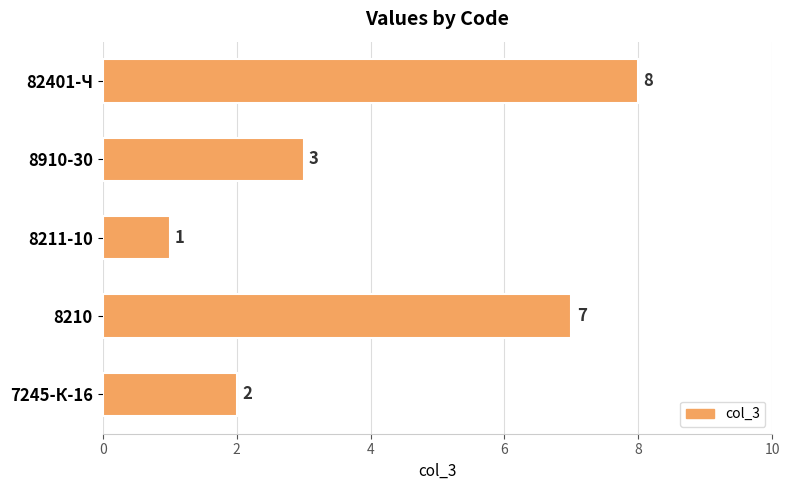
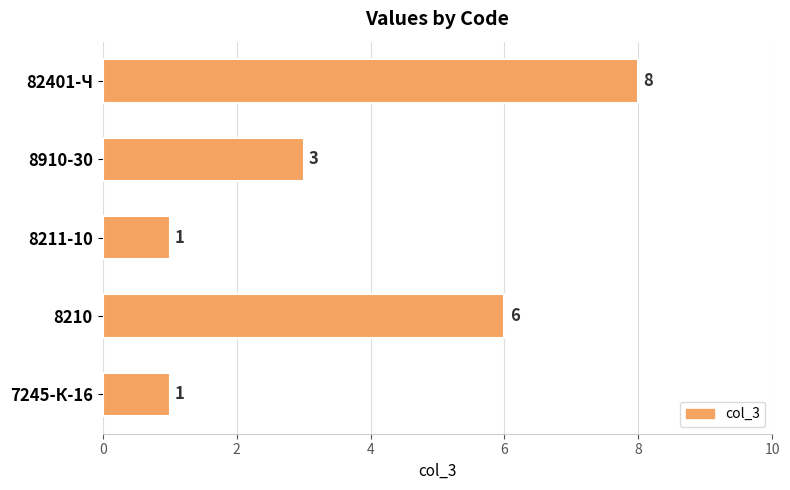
8210: 7 -> 6
7245-К-16: 2 -> 1
